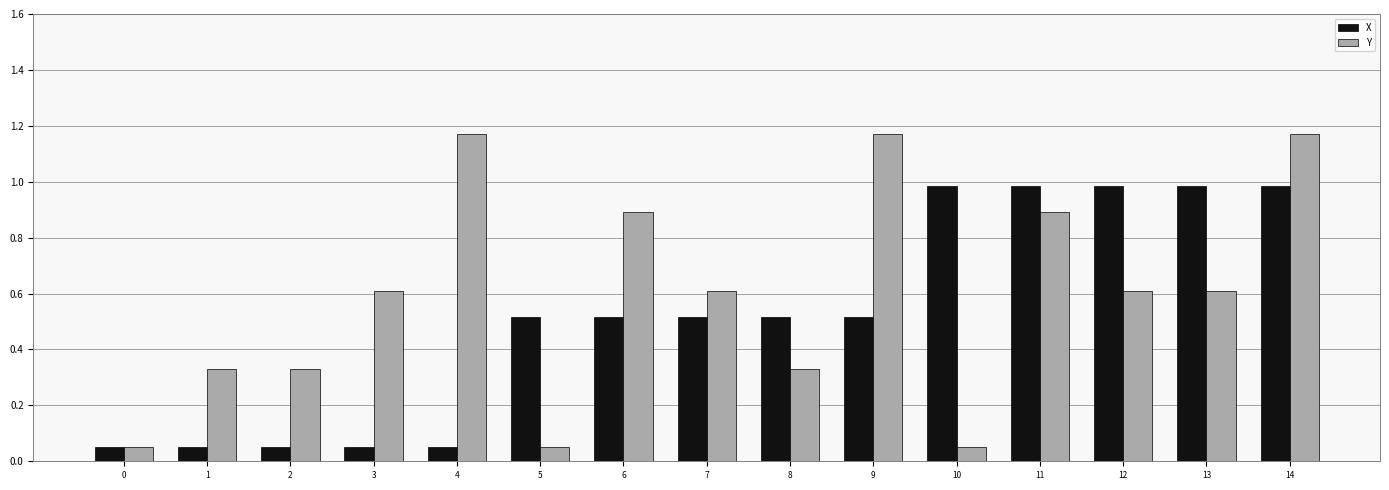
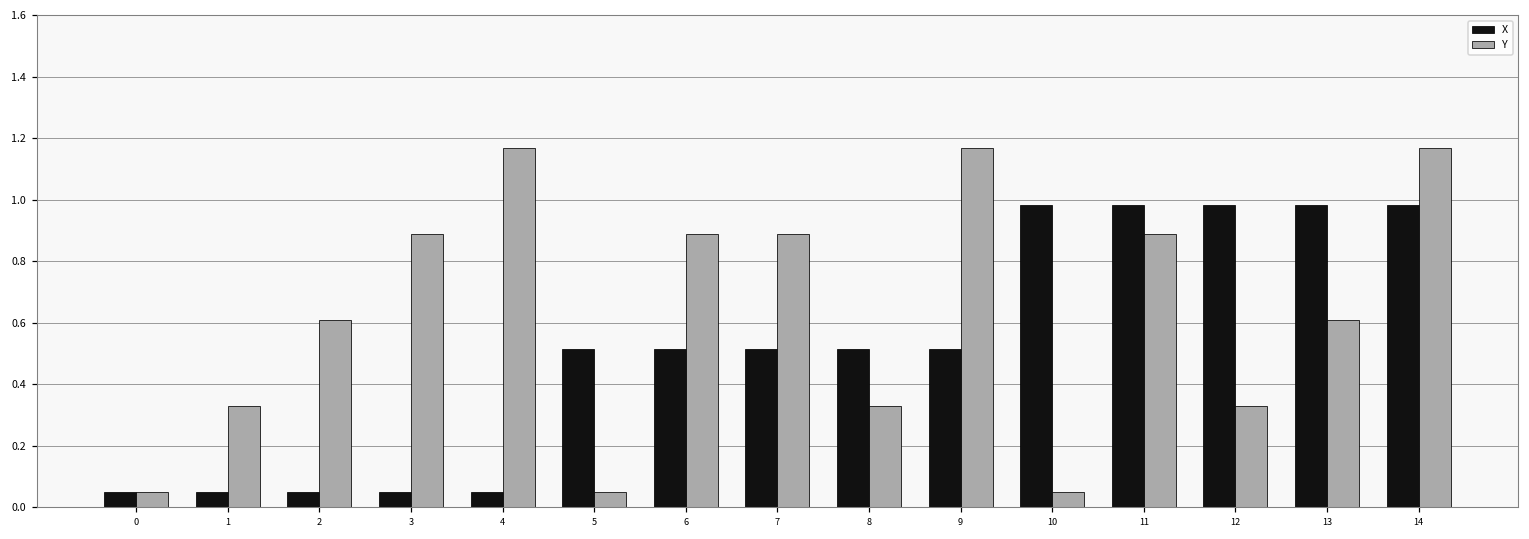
Y, 2: 0.33 -> 0.61
Y, 3: 0.61 -> 0.89
Y, 7: 0.61 -> 0.89
Y, 12: 0.61 -> 0.33
